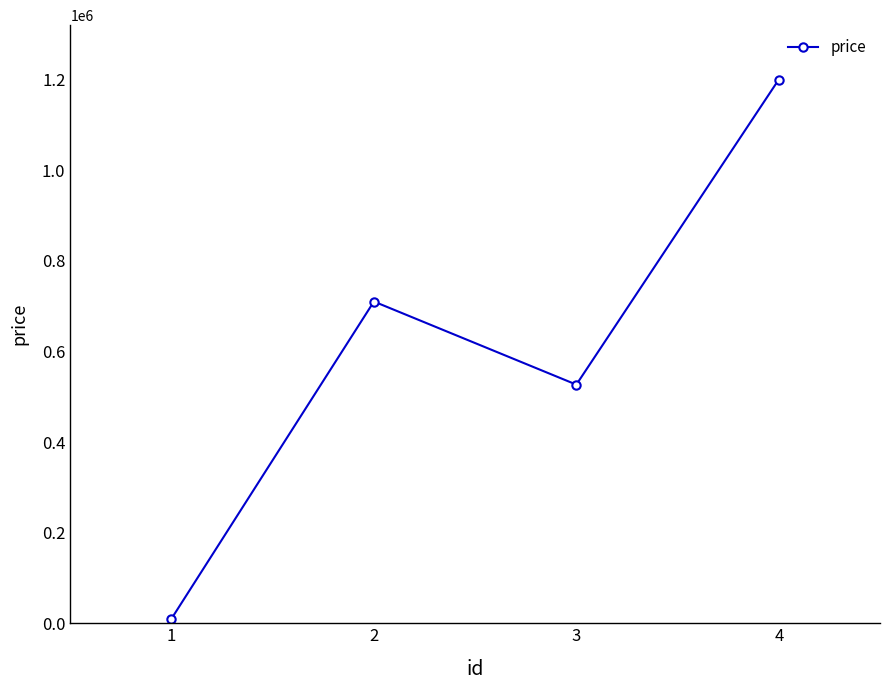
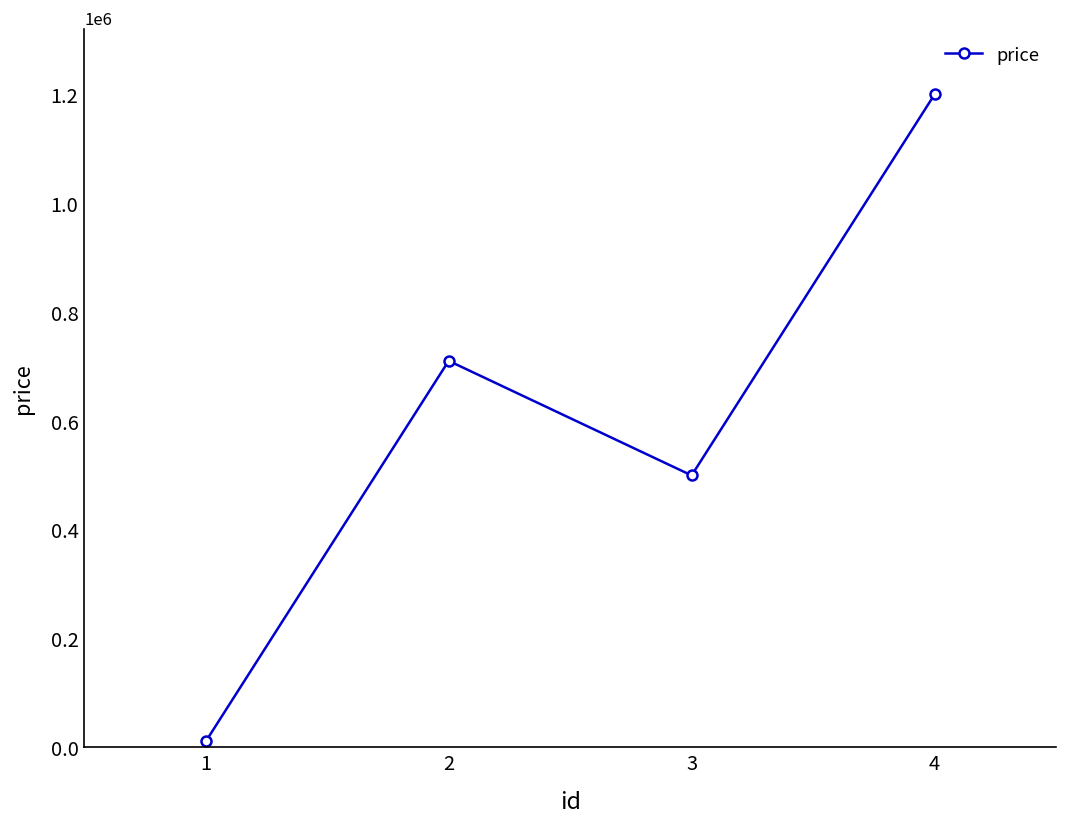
3: 530000 -> 500000
